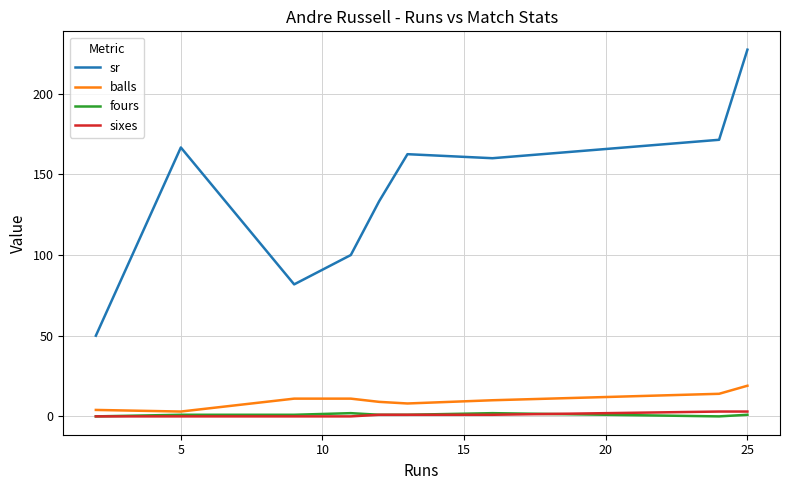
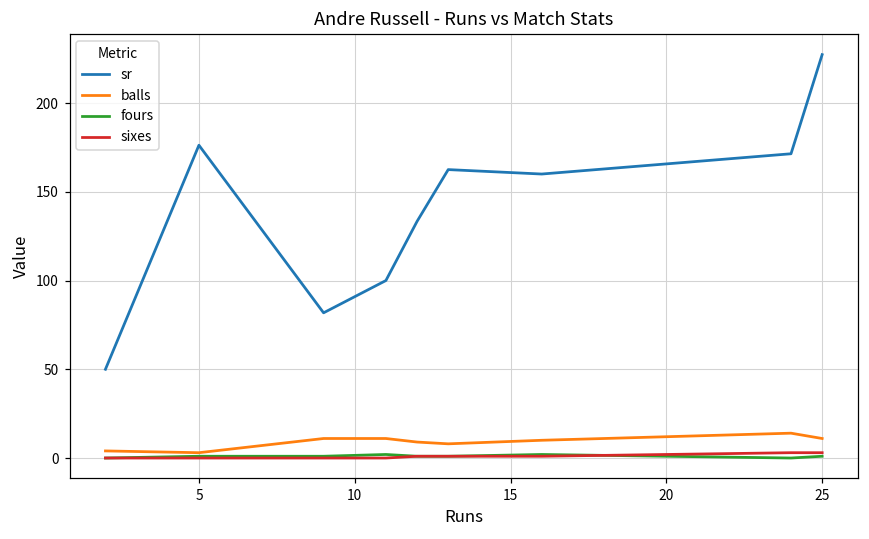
sr, 5: 167 -> 176
balls, 25: 19 -> 11
